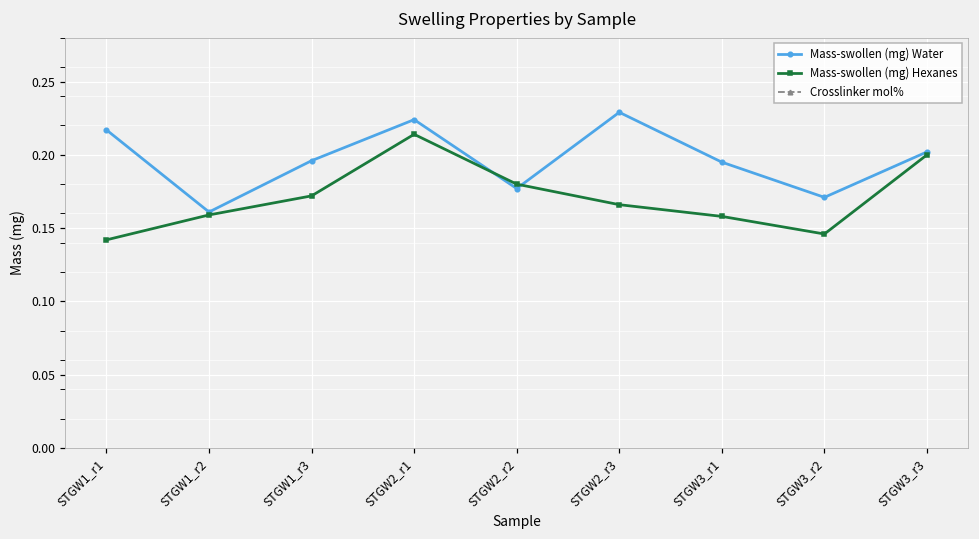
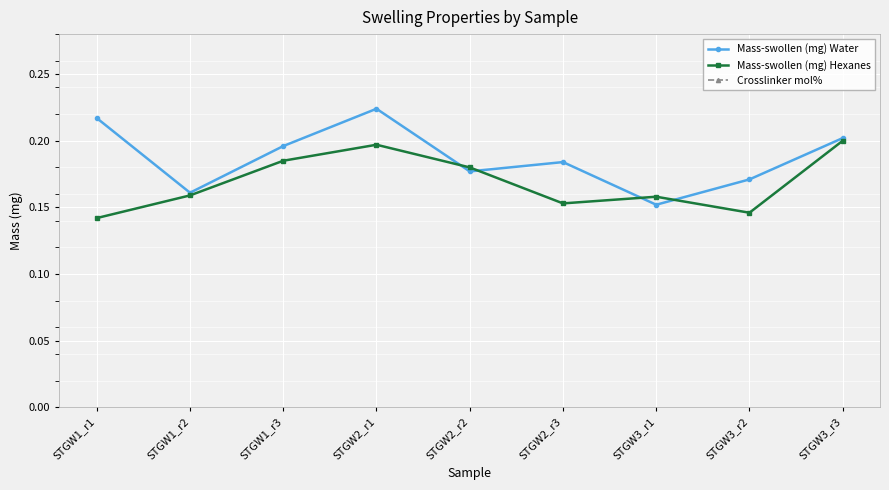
Mass-swollen (mg) Hexanes, STGW1_r3: 0.172 -> 0.185
Mass-swollen (mg) Hexanes, STGW2_r1: 0.214 -> 0.197
Mass-swollen (mg) Water, STGW2_r3: 0.229 -> 0.184
Mass-swollen (mg) Hexanes, STGW2_r3: 0.166 -> 0.153
Mass-swollen (mg) Water, STGW3_r1: 0.195 -> 0.152
